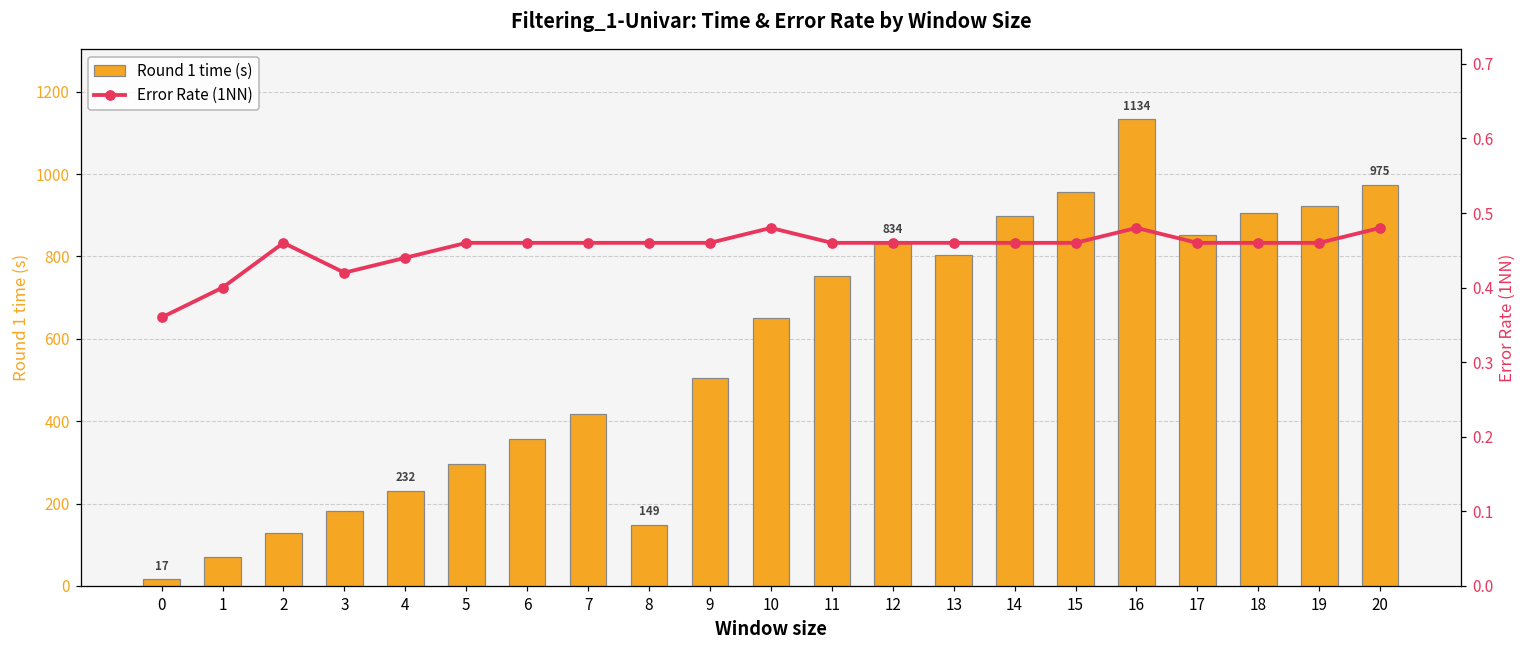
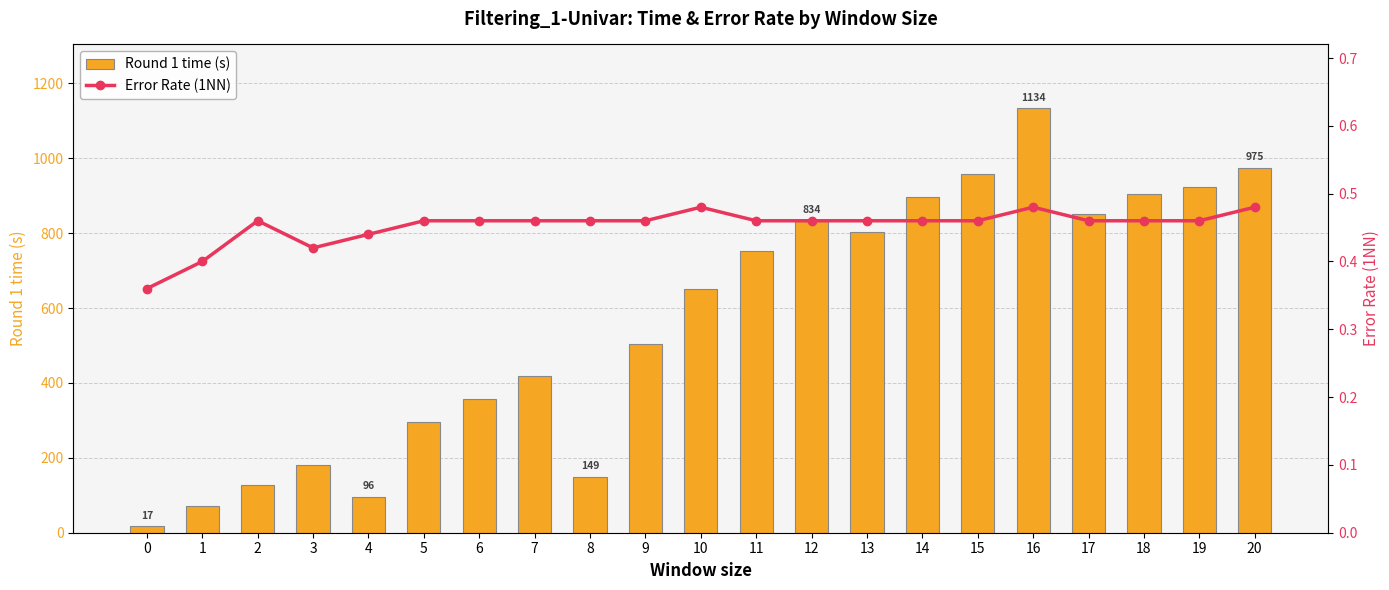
Round 1 time (s), 4: 232 -> 96
